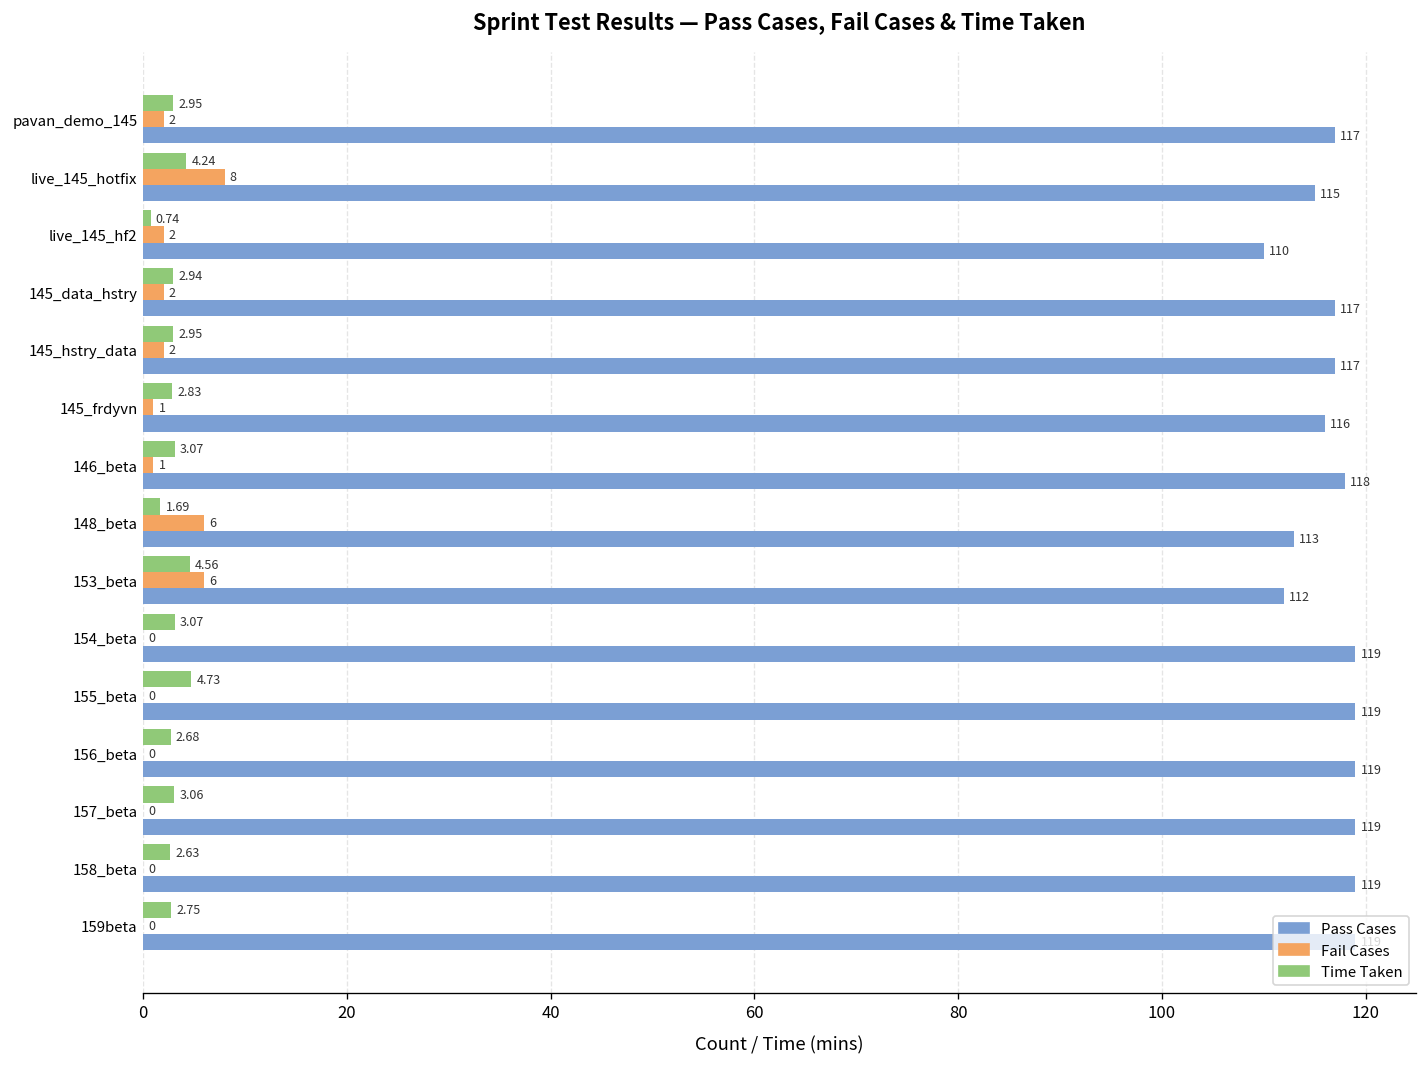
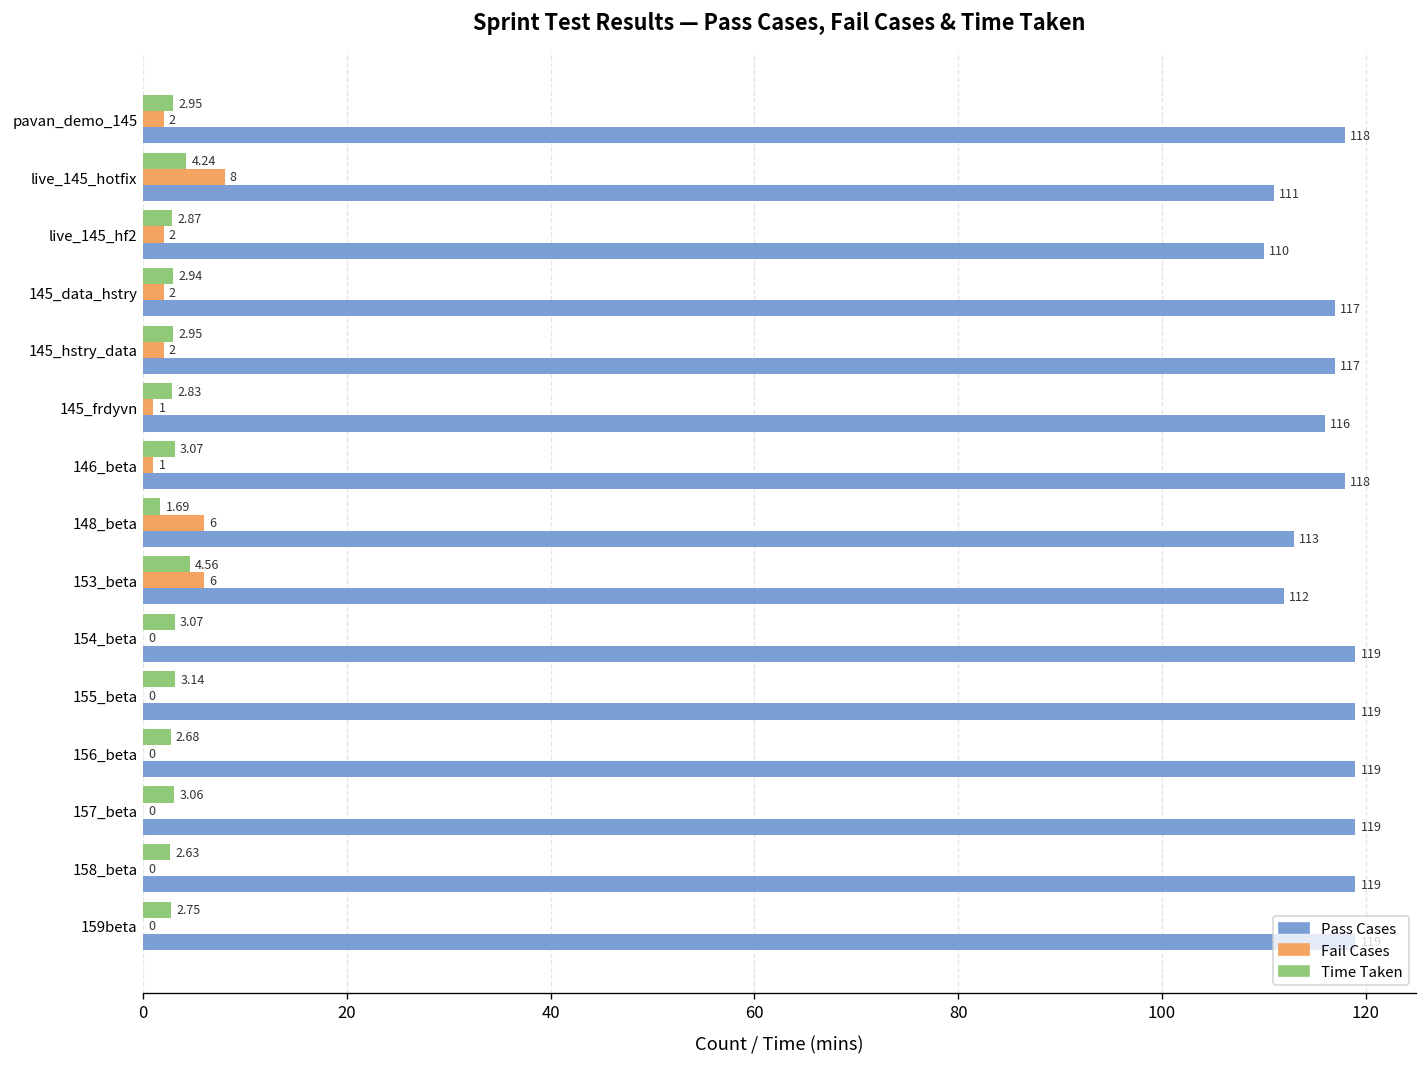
Pass Cases, pavan_demo_145: 117 -> 118
Pass Cases, live_145_hotfix: 115 -> 111
Time Taken, live_145_hf2: 0.74 -> 2.87
Time Taken, 155_beta: 4.73 -> 3.14
